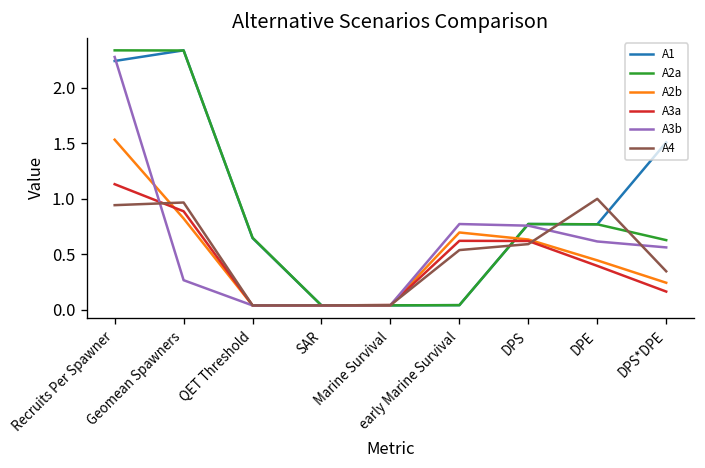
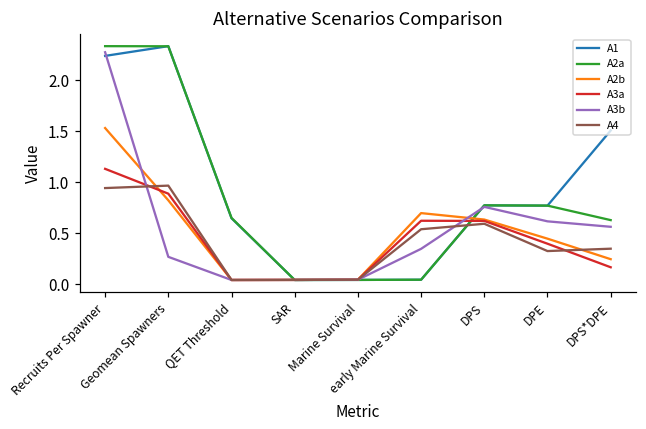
A3b, early Marine Survival: 0.8 -> 0.3
A4, DPE: 1.0 -> 0.3
